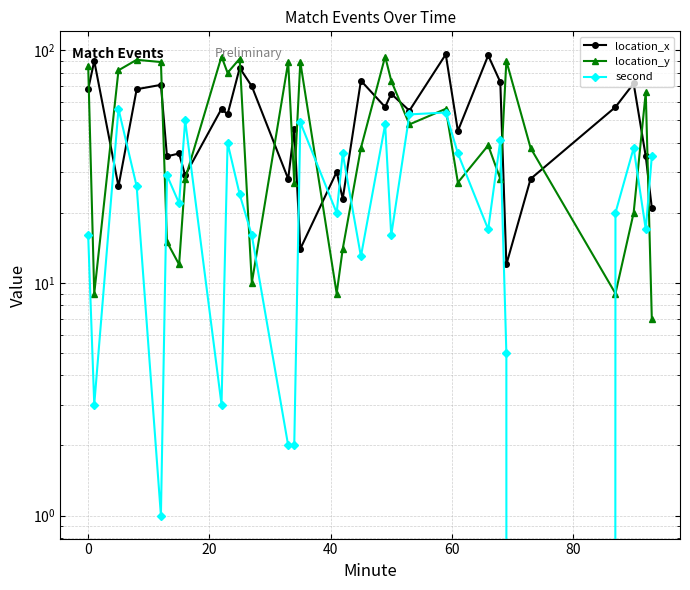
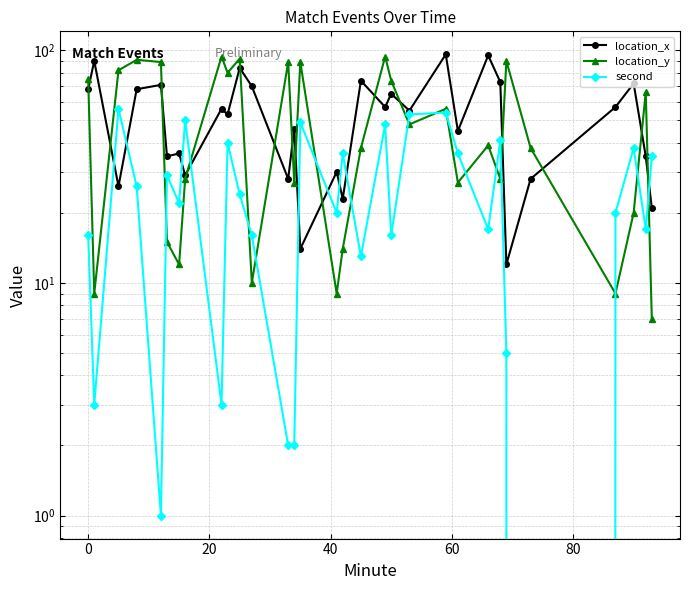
location_y, 0: 86 -> 75
